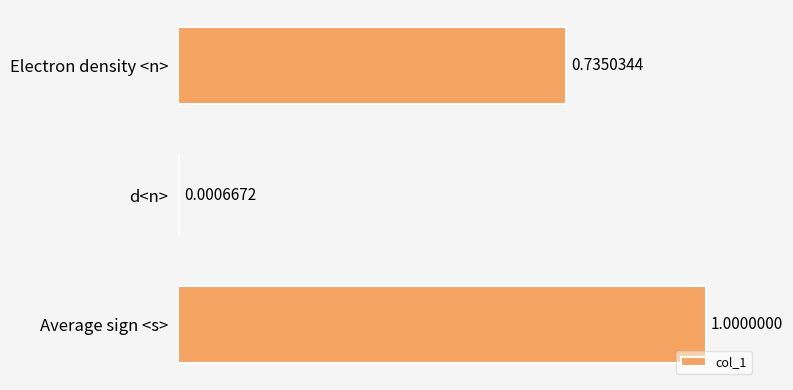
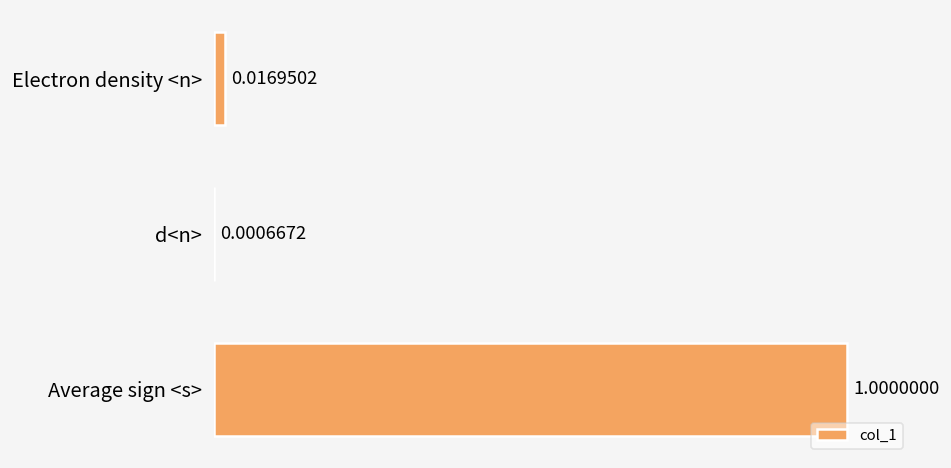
Electron density <n>: 0.7350344 -> 0.0169502
